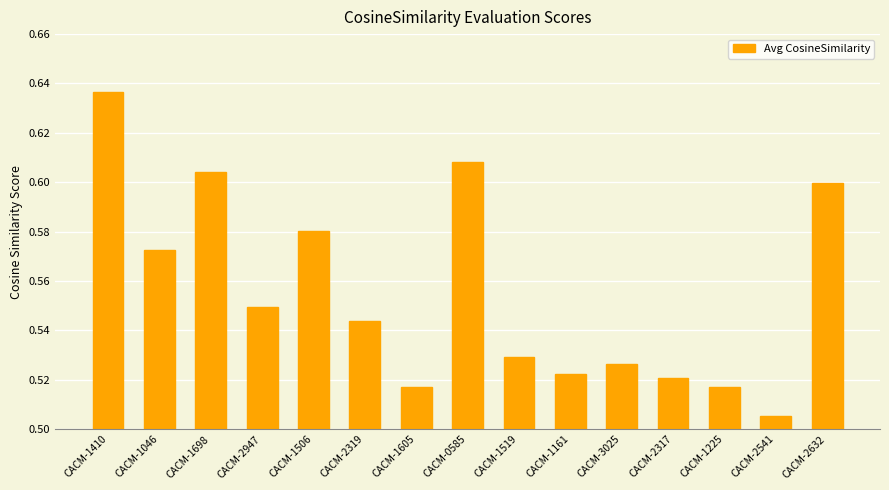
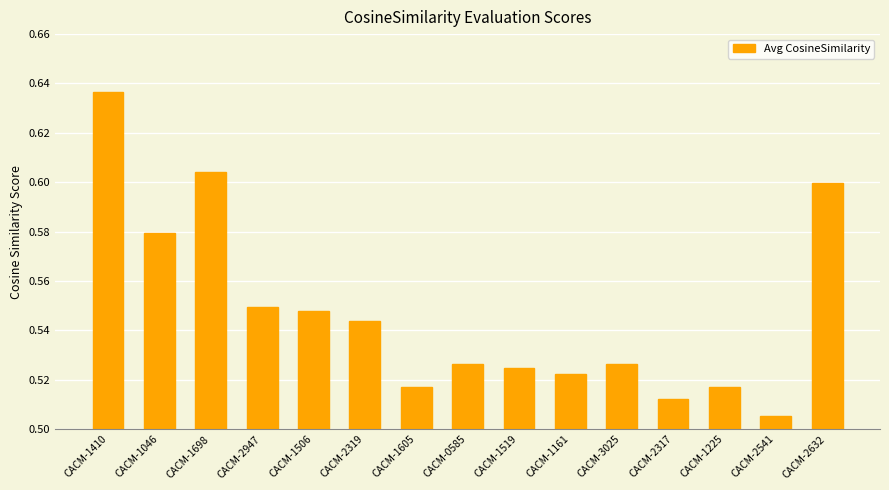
CACM-1046: 0.572 -> 0.580
CACM-1506: 0.580 -> 0.548
CACM-0585: 0.608 -> 0.526
CACM-1519: 0.529 -> 0.525
CACM-2317: 0.521 -> 0.512
